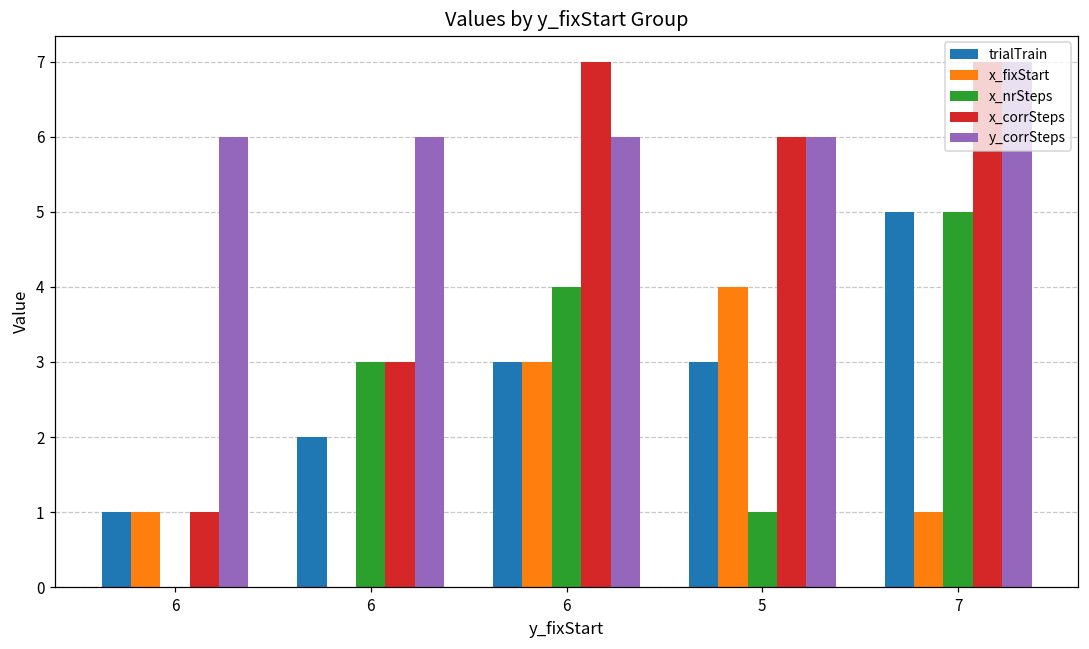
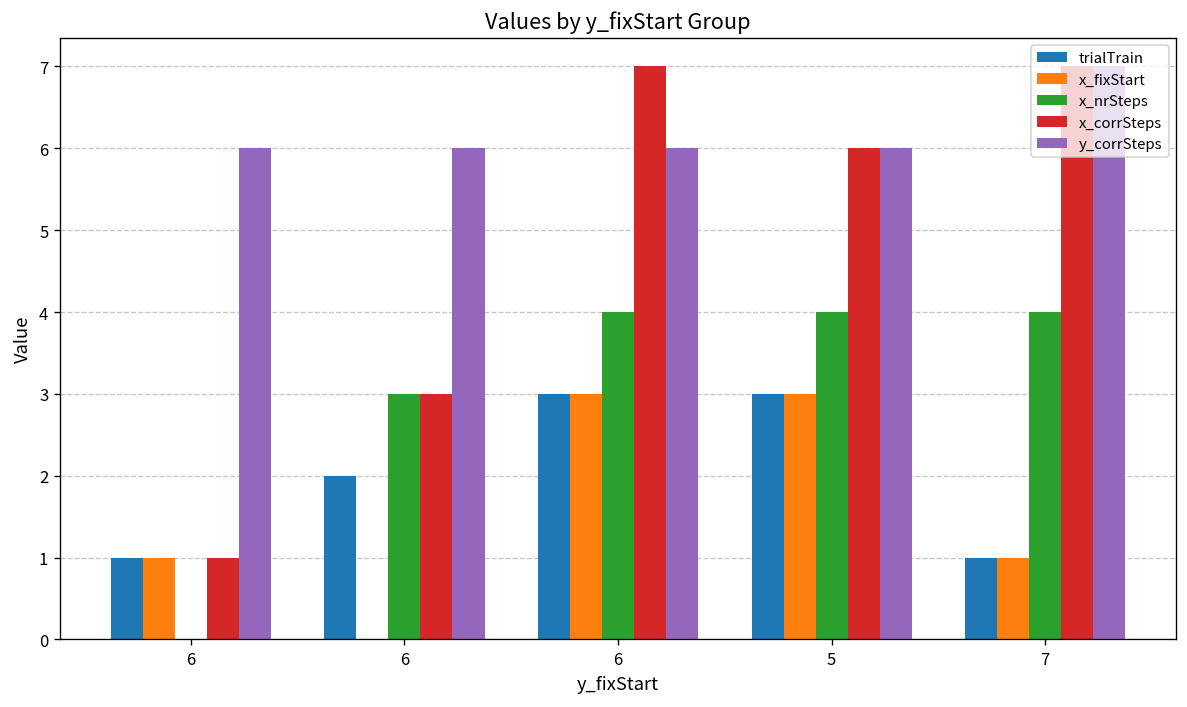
x_fixStart, 5: 4 -> 3
x_nrSteps, 5: 1 -> 4
trialTrain, 7: 5 -> 1
x_nrSteps, 7: 5 -> 4
